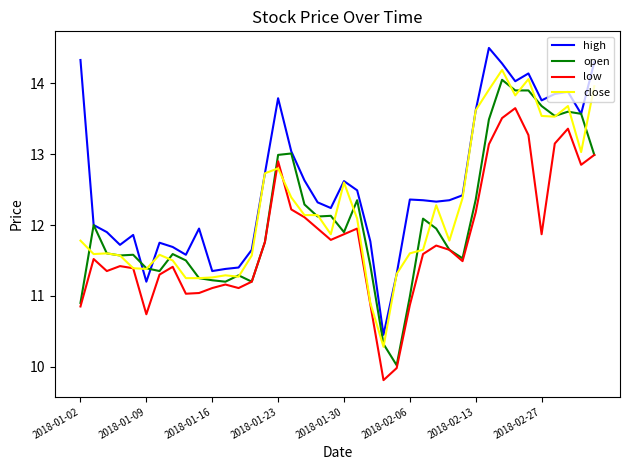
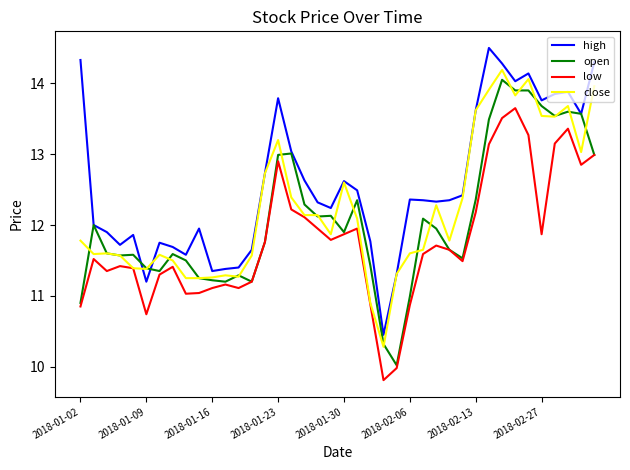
close, 2018-01-23: 12.8 -> 13.2
